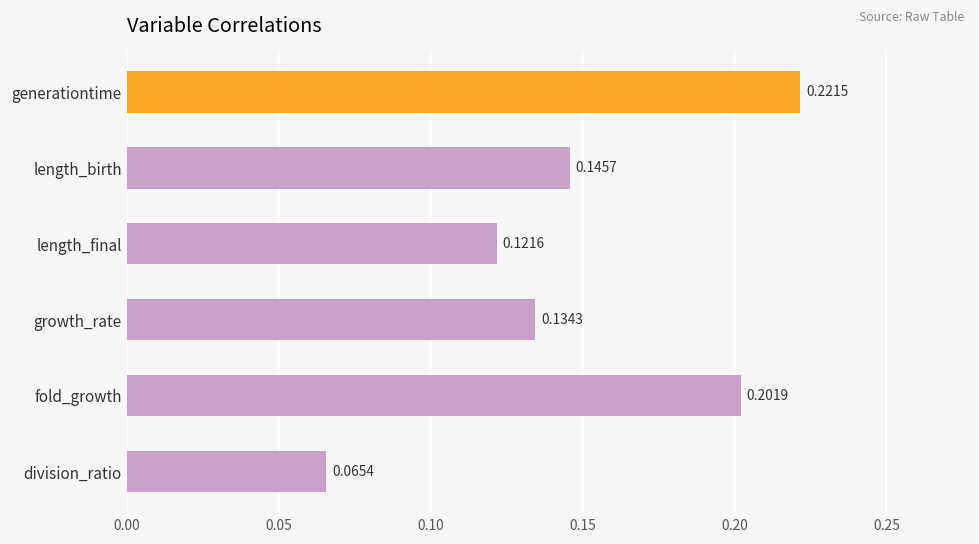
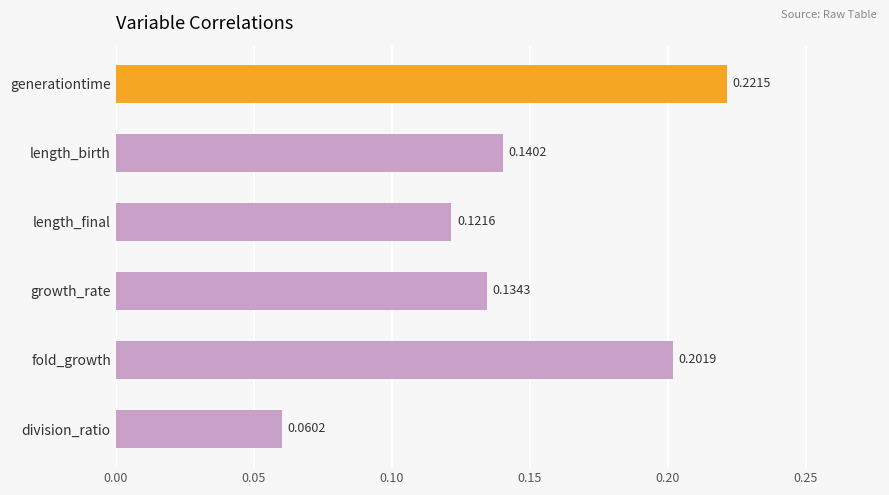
length_birth: 0.1457 -> 0.1402
division_ratio: 0.0654 -> 0.0602
